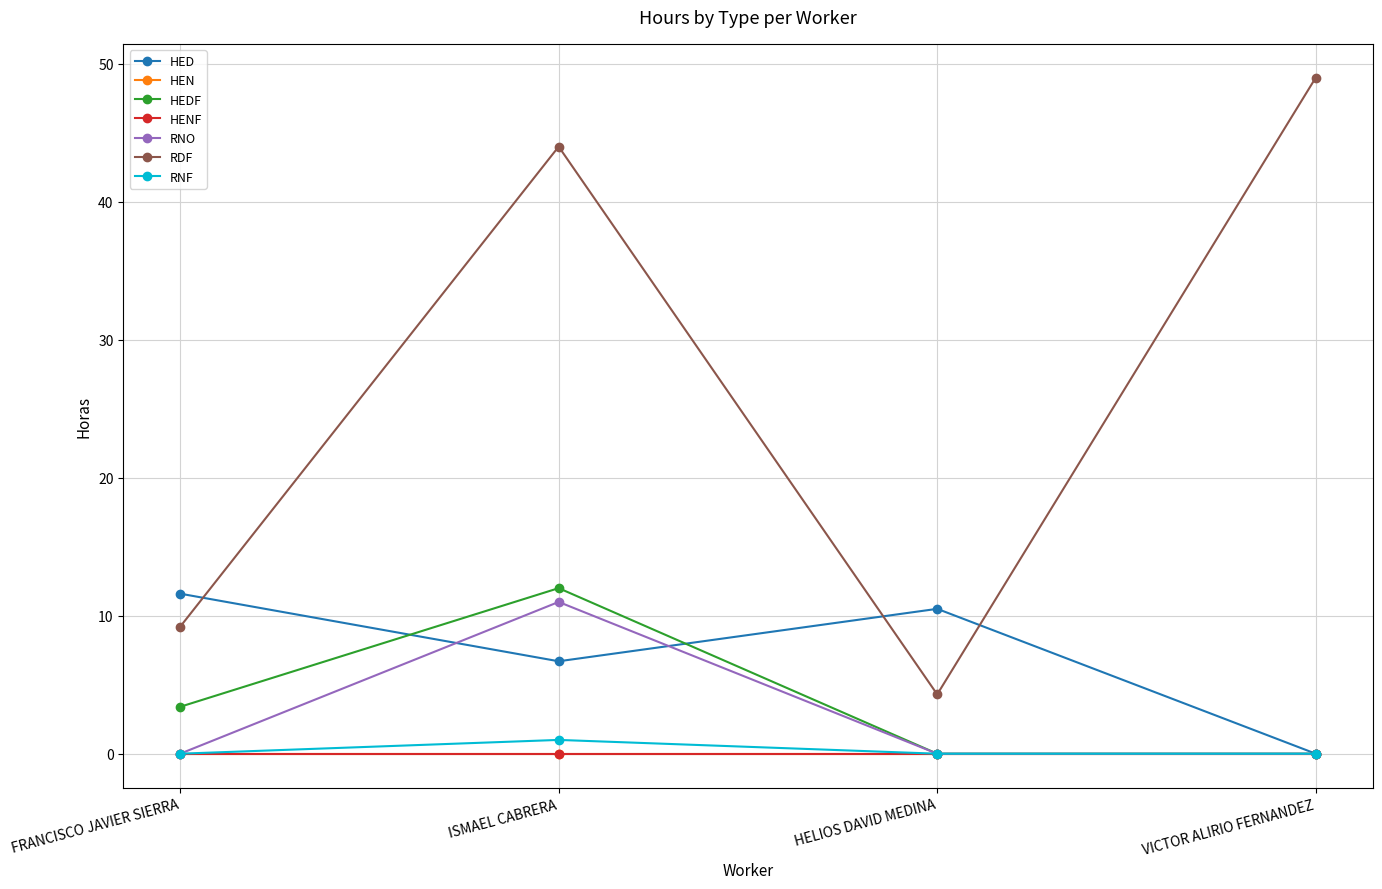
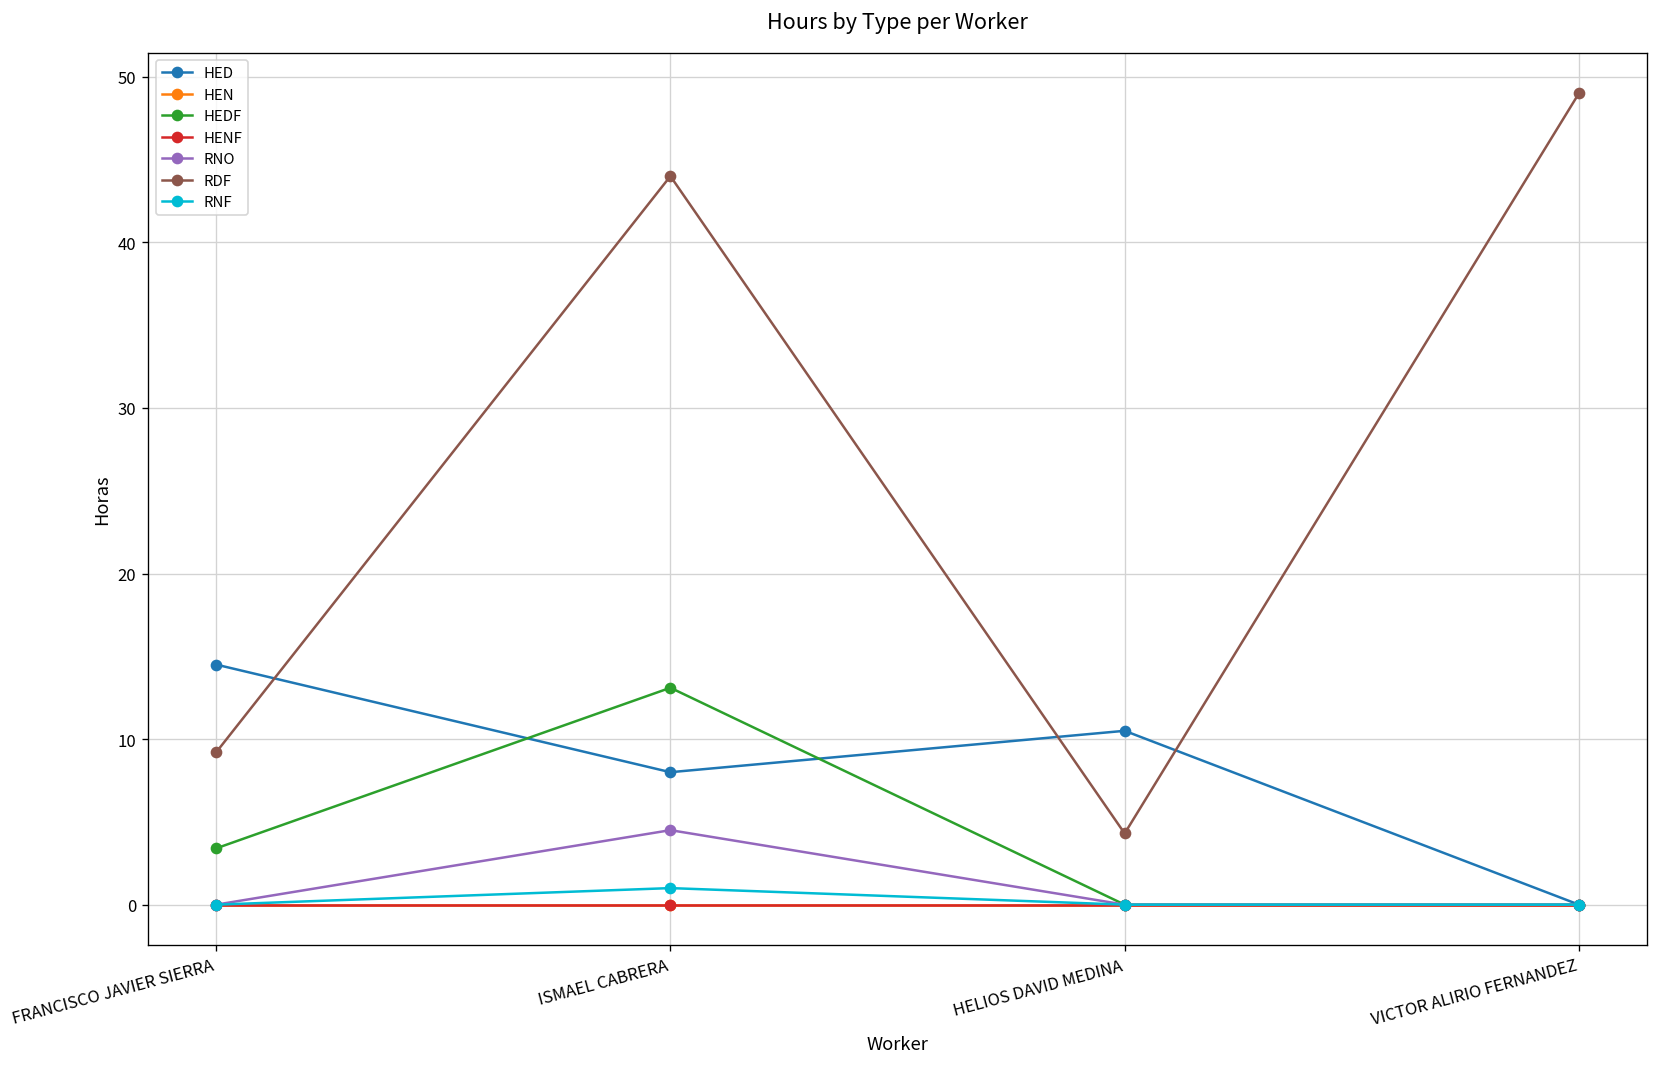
HED, FRANCISCO JAVIER SIERRA: 11.6 -> 14.5
HED, ISMAEL CABRERA: 6.7 -> 8.0
HEDF, ISMAEL CABRERA: 12.0 -> 13.1
RNO, ISMAEL CABRERA: 11.0 -> 4.5
